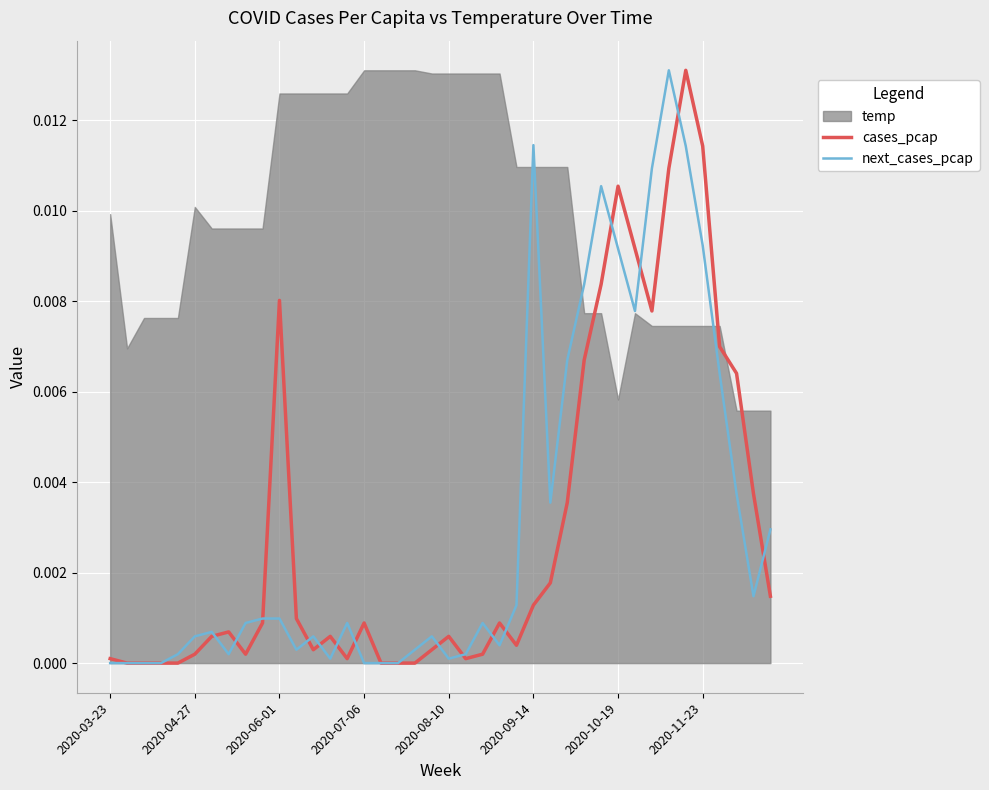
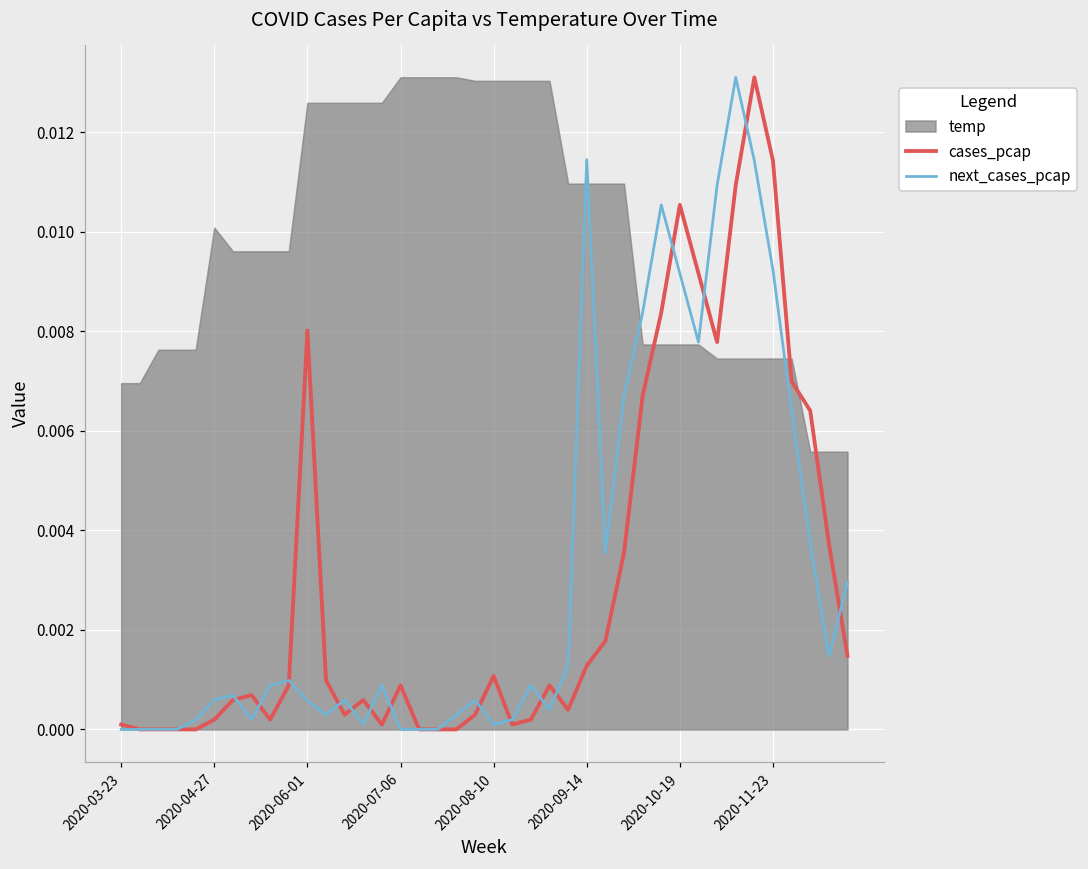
temp, 2020-03-23: 0.0099 -> 0.0070
next_cases_pcap, 2020-06-01: 0.0010 -> 0.0006
cases_pcap, 2020-08-10: 0.0006 -> 0.0011
temp, 2020-10-19: 0.0058 -> 0.0077
